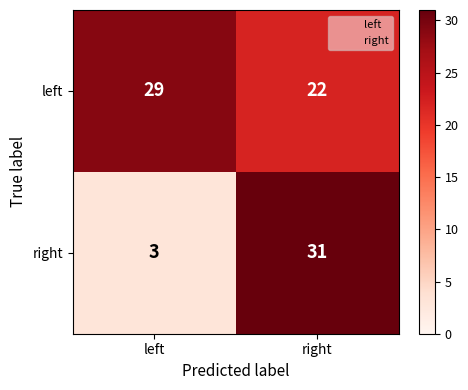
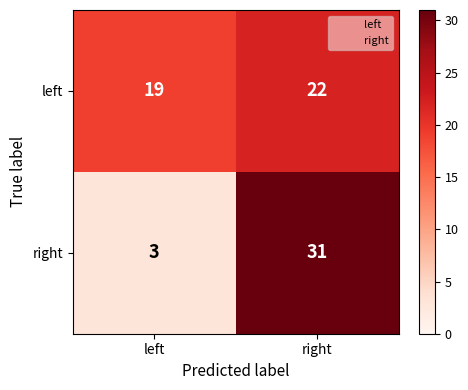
left, left: 29 -> 19
